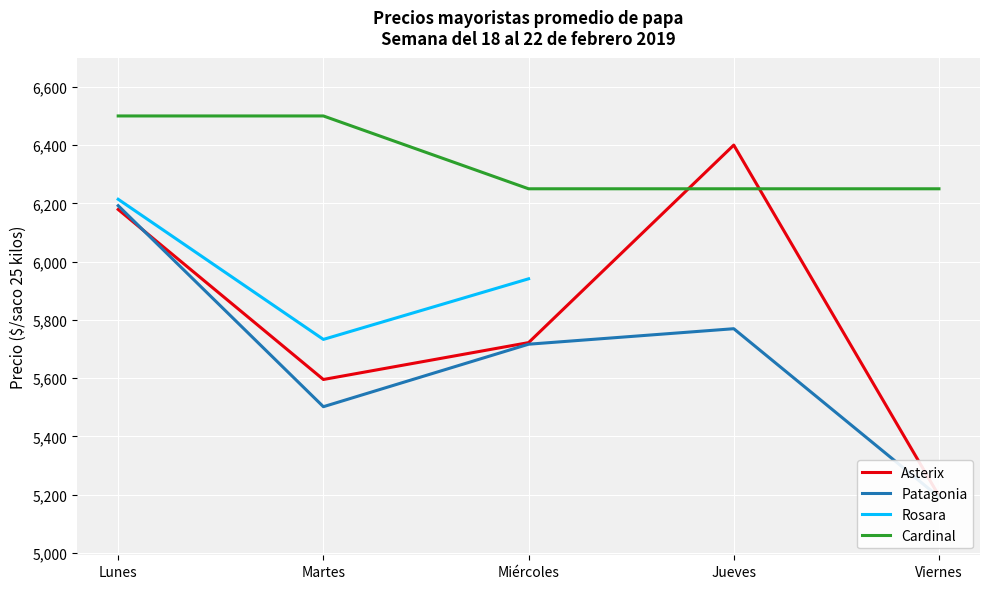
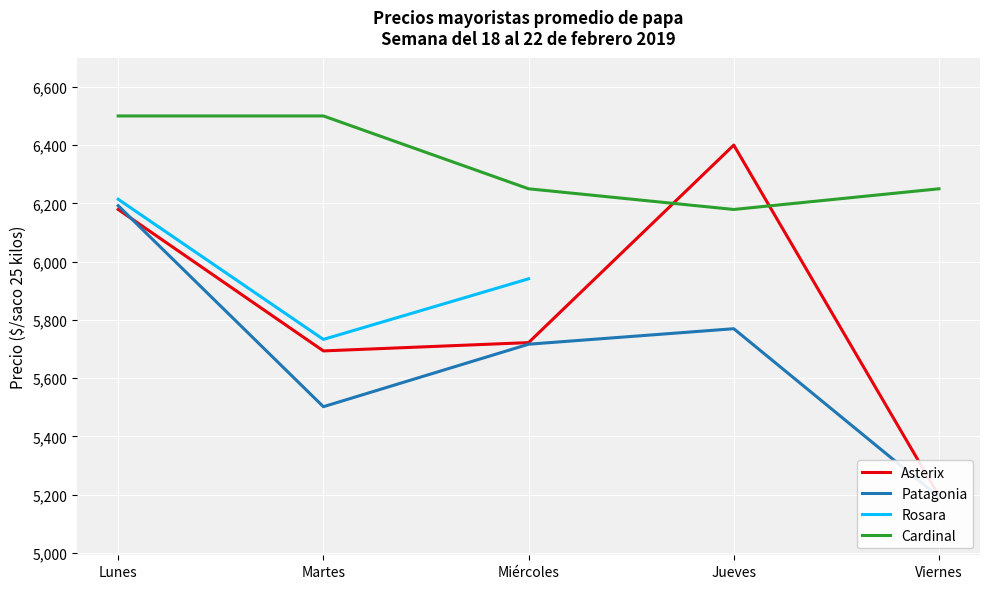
Asterix, Martes: 5,600 -> 5,690
Cardinal, Jueves: 6,250 -> 6,180
